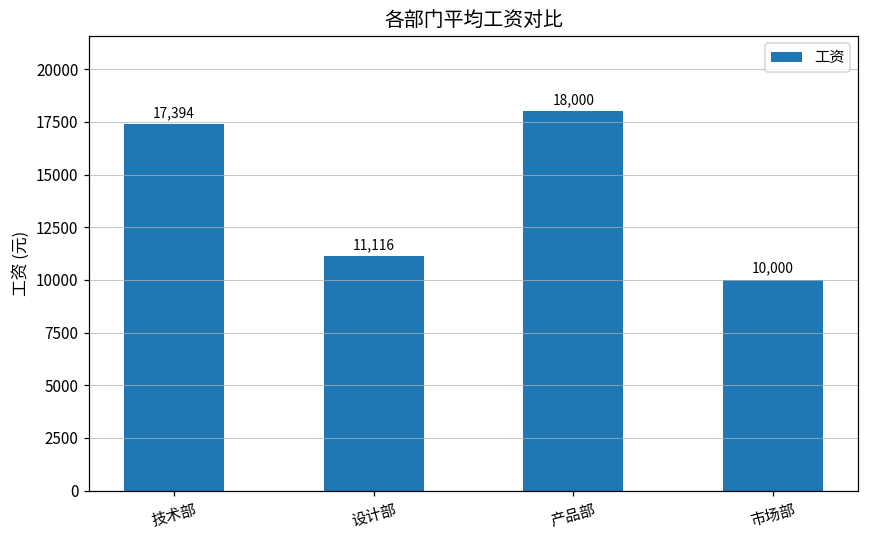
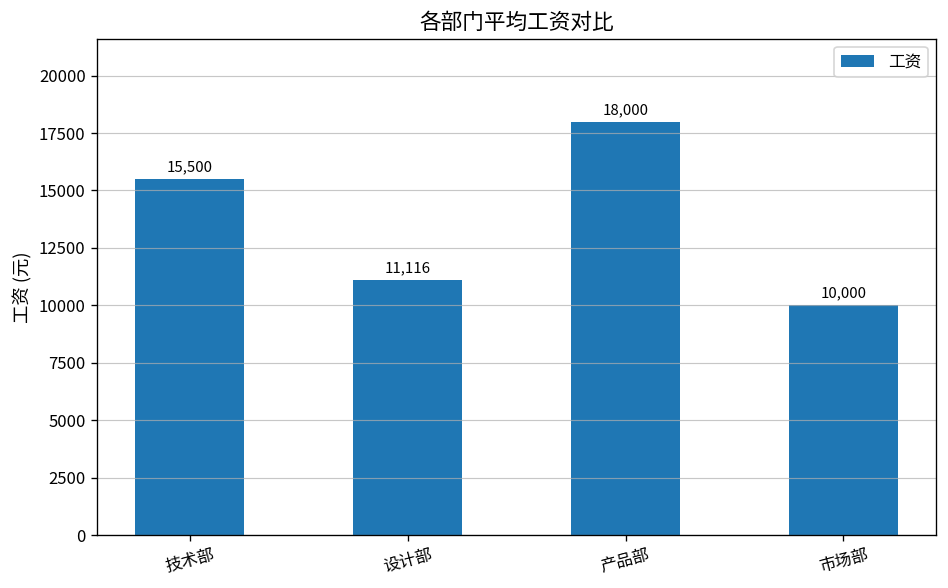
技术部: 17,394 -> 15,500
